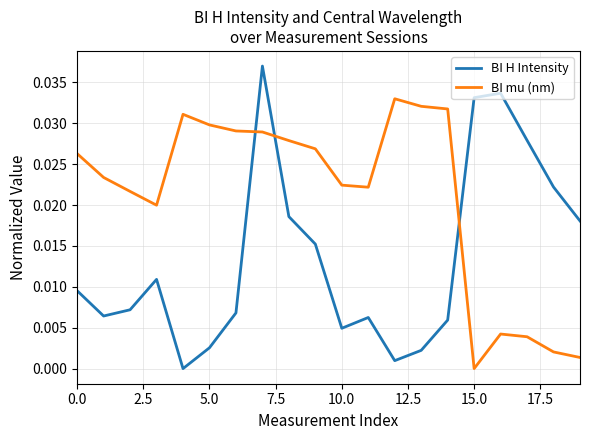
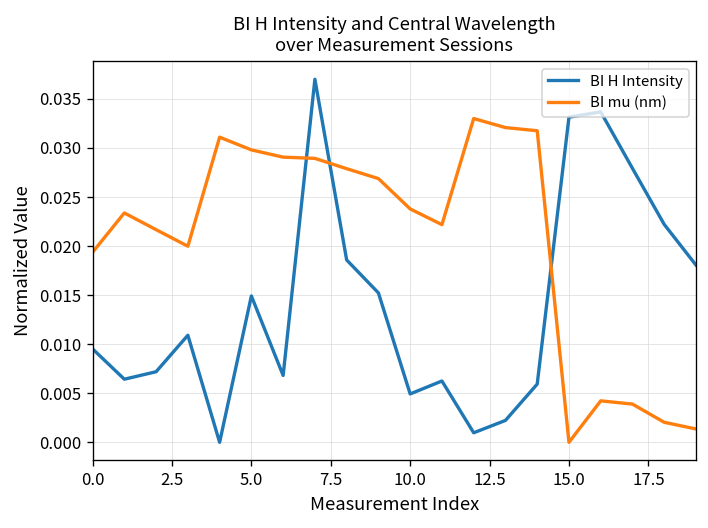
BI mu (nm), 0.0: 0.026 -> 0.019
BI H Intensity, 5.0: 0.003 -> 0.015
BI mu (nm), 10.0: 0.022 -> 0.024
